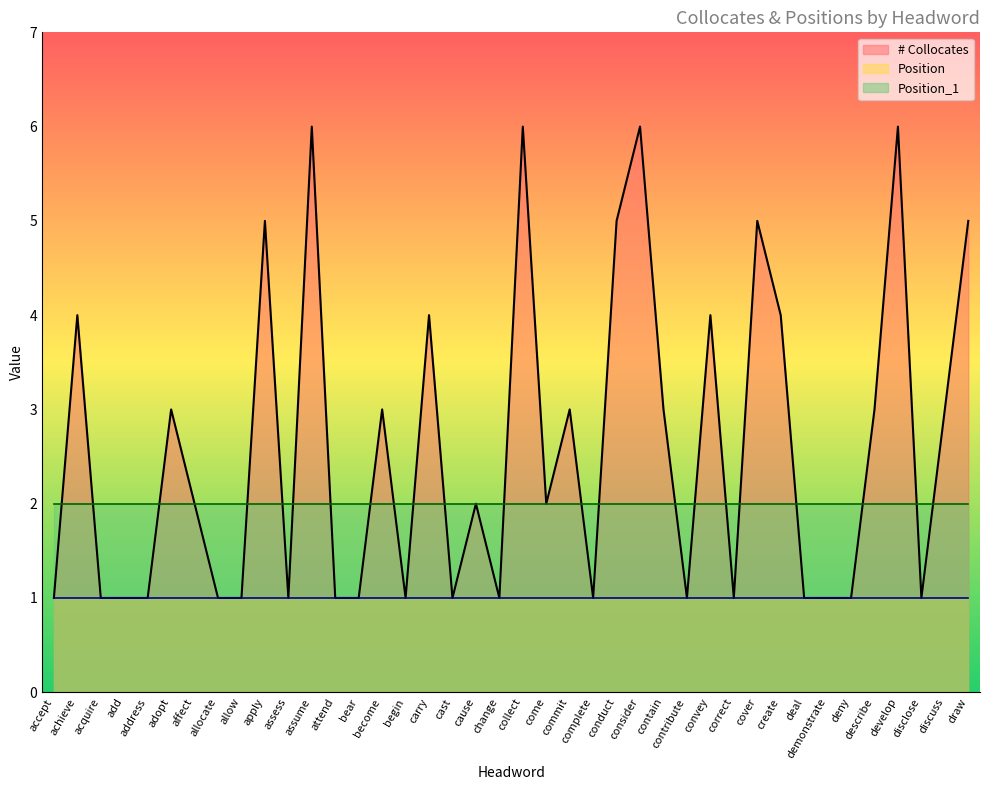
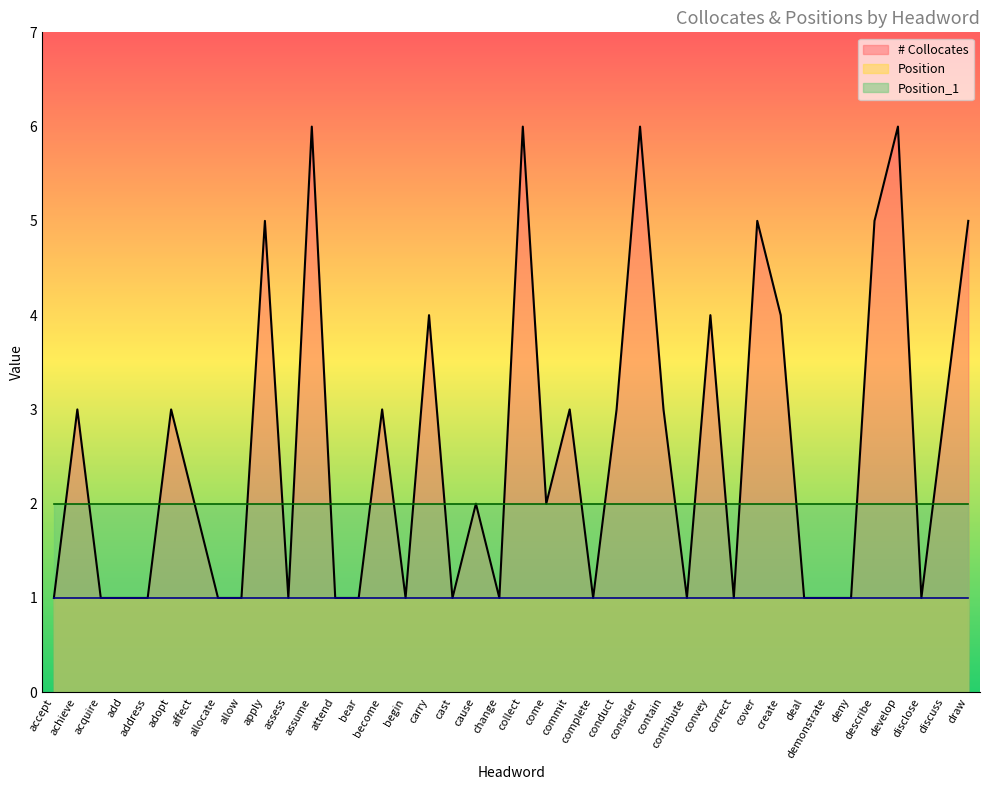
# Collocates, achieve: 4 -> 3
# Collocates, conduct: 5 -> 3
# Collocates, describe: 3 -> 5
